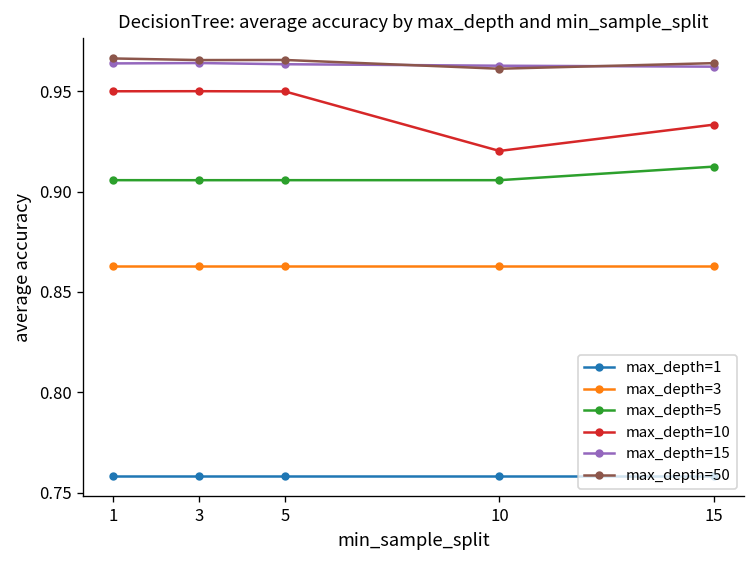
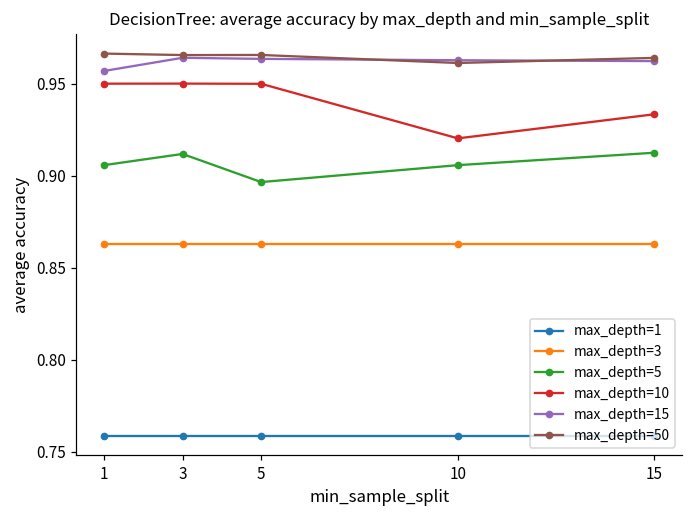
max_depth=15, 1: 0.964 -> 0.957
max_depth=5, 3: 0.906 -> 0.912
max_depth=5, 5: 0.906 -> 0.897
